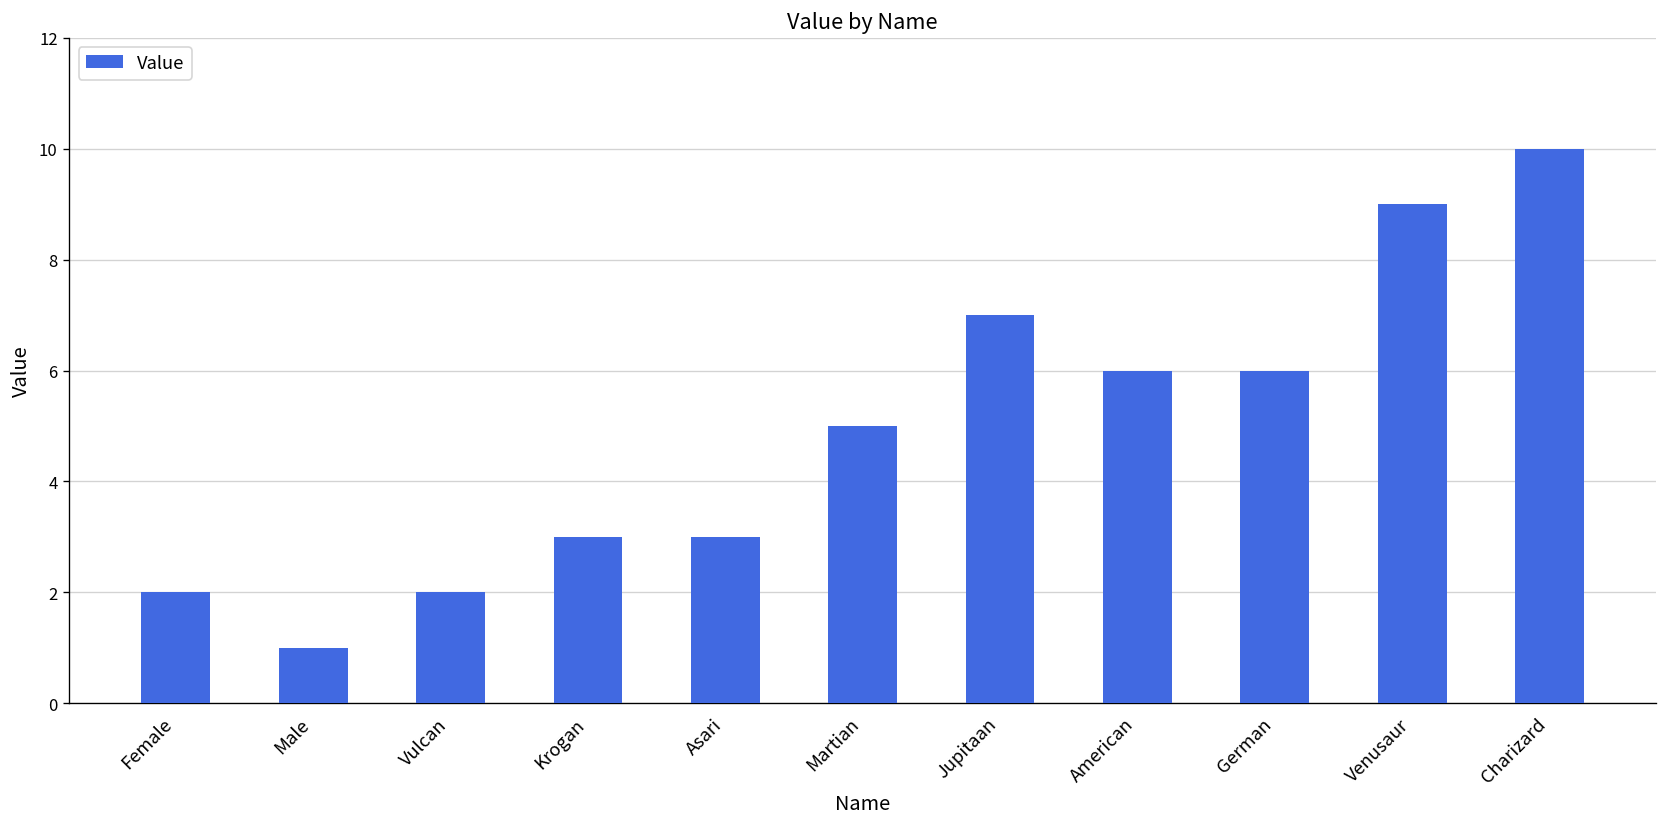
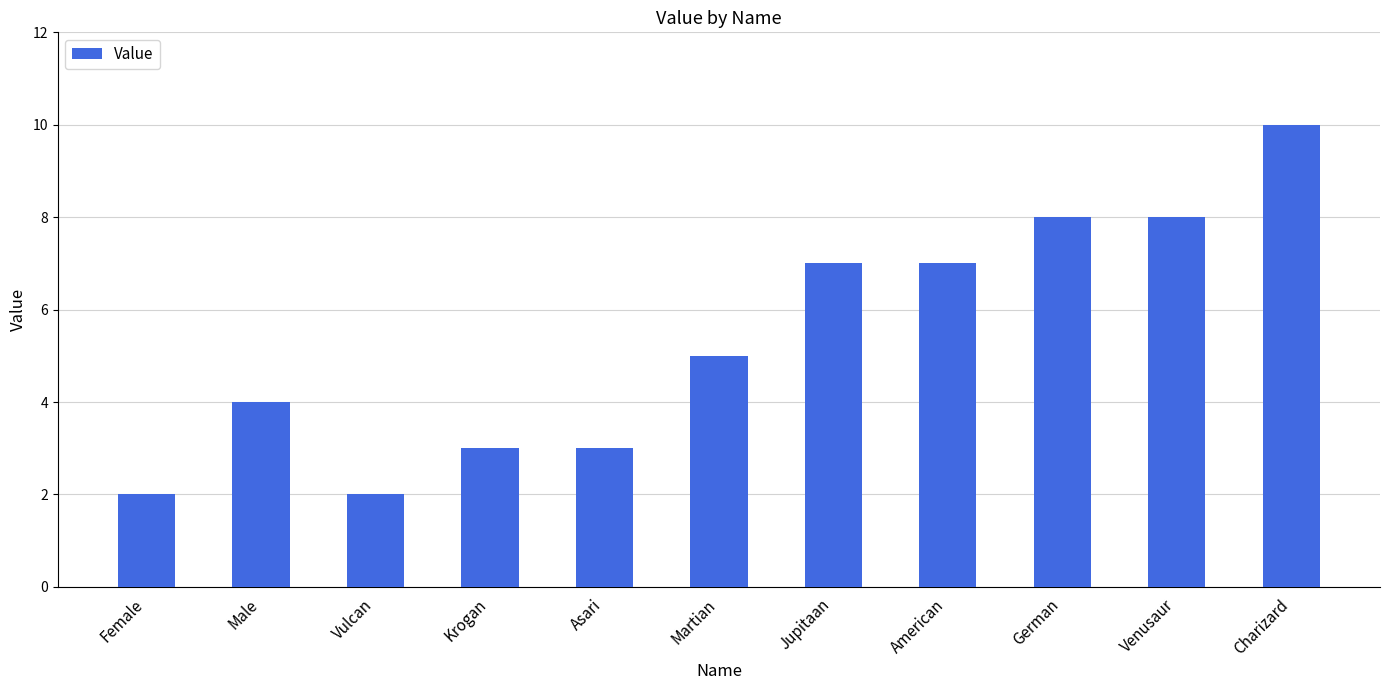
Male: 1 -> 4
American: 6 -> 7
German: 6 -> 8
Venusaur: 9 -> 8
